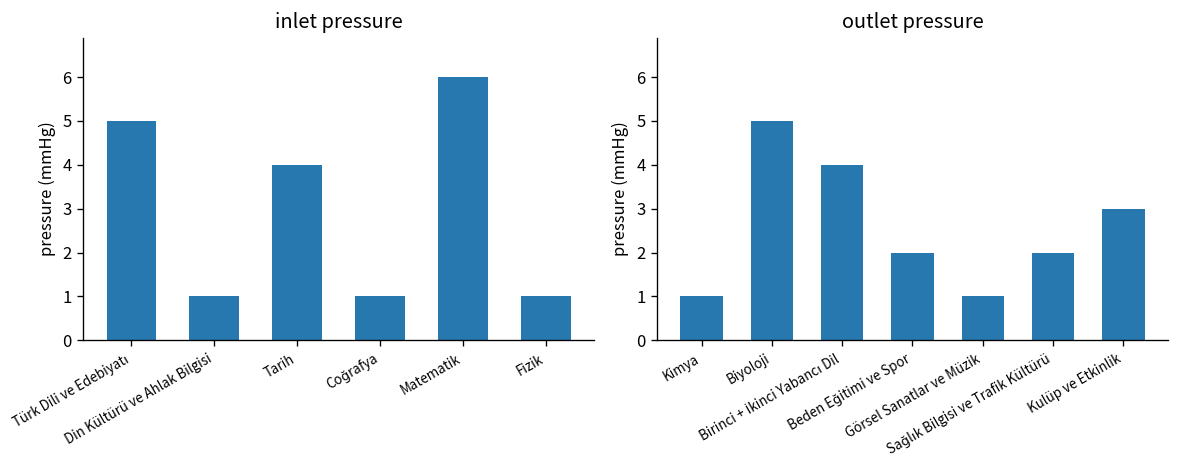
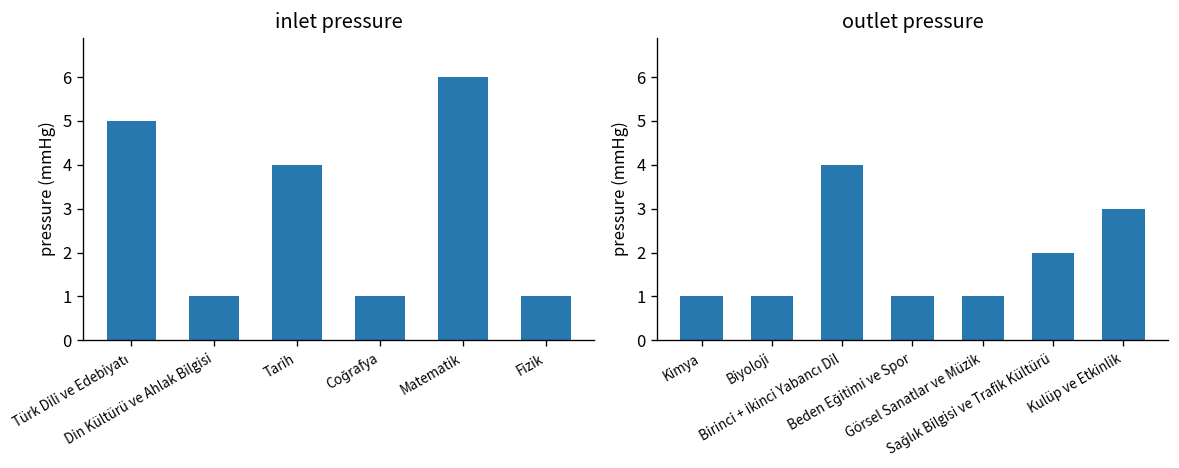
outlet pressure, Biyoloji: 5 -> 1
outlet pressure, Beden Eğitimi ve Spor: 2 -> 1
